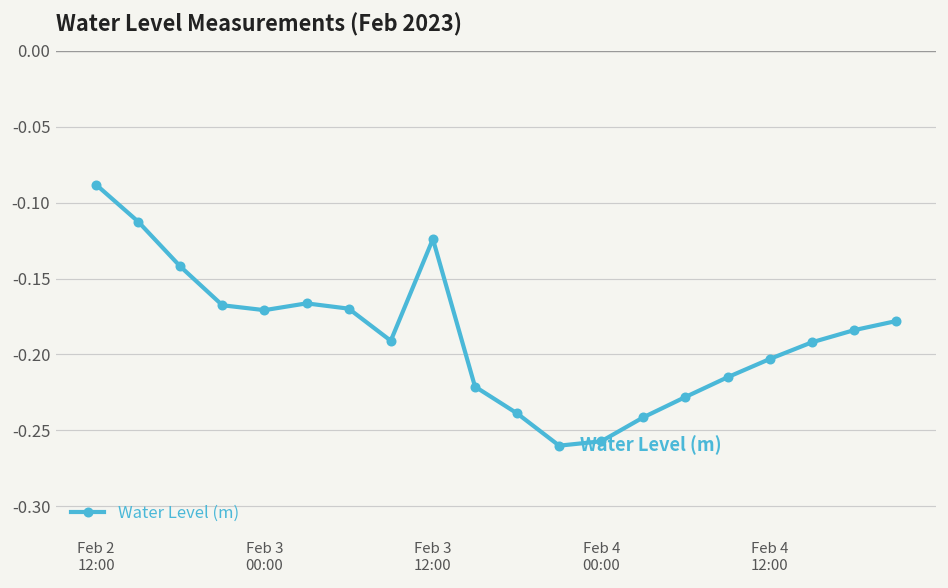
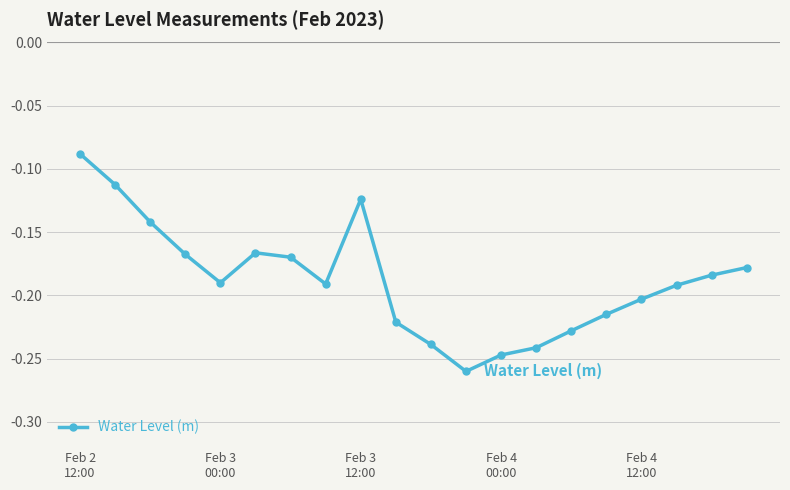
Feb 3 00:00: -0.171 -> -0.190
Feb 4 00:00: -0.257 -> -0.247
